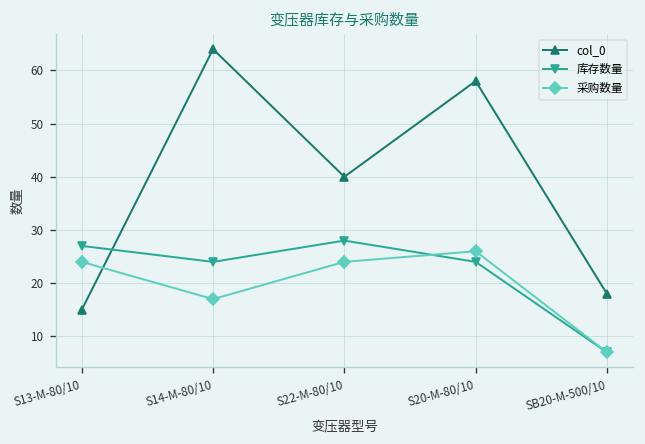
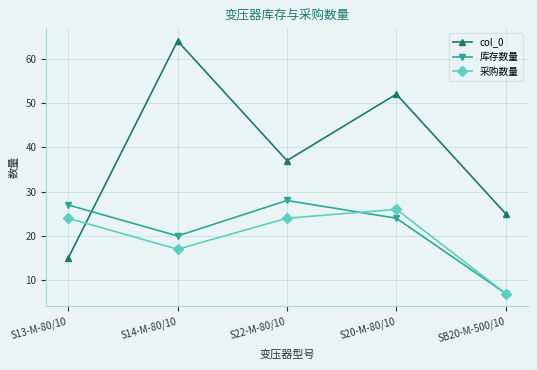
库存数量, S14-M-80/10: 24 -> 20
col_0, S22-M-80/10: 40 -> 37
col_0, S20-M-80/10: 58 -> 52
col_0, SB20-M-500/10: 18 -> 25
